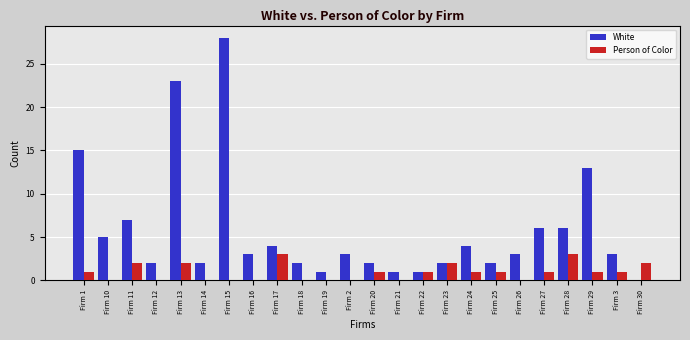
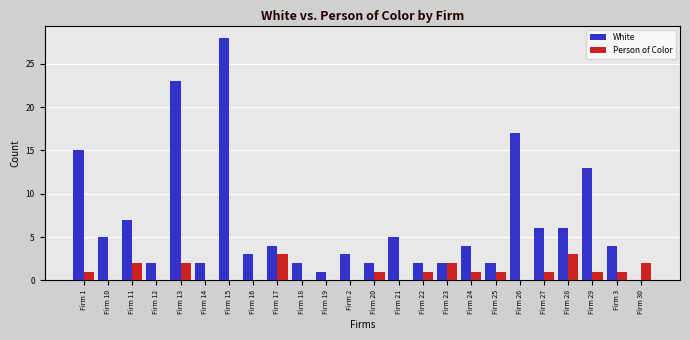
White, Firm 21: 1 -> 5
White, Firm 22: 1 -> 2
White, Firm 26: 3 -> 17
White, Firm 3: 3 -> 4
